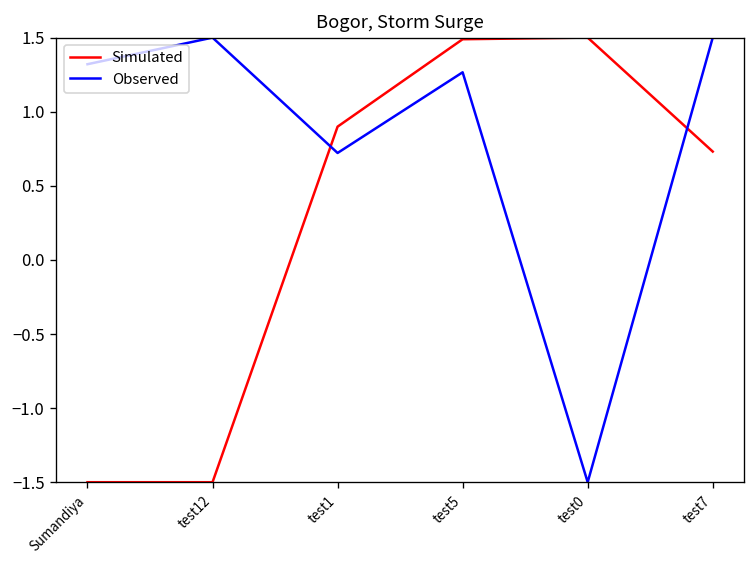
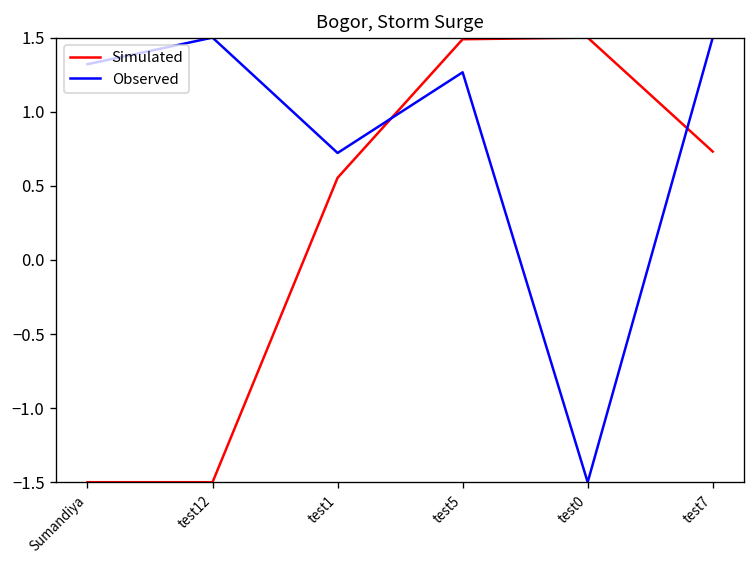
Simulated, test1: 0.90 -> 0.55
